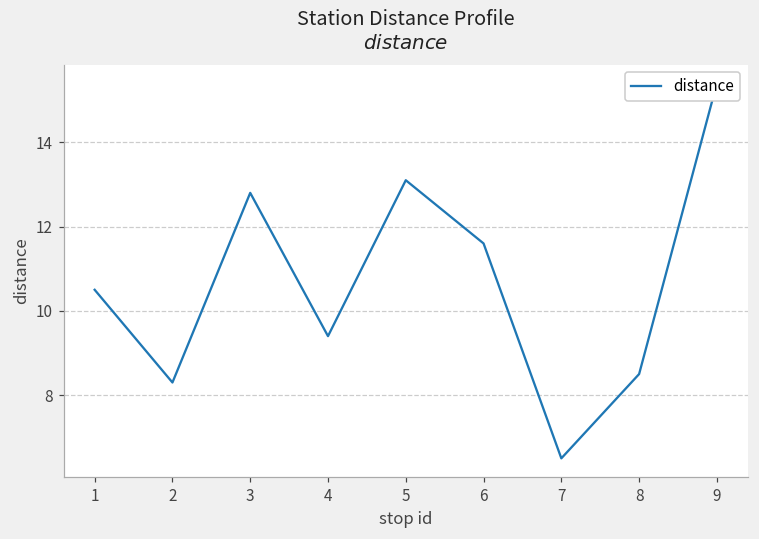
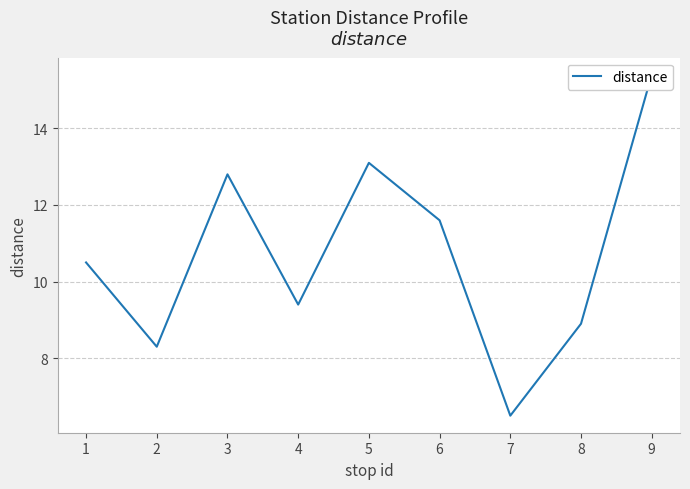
8: 8.5 -> 8.9
